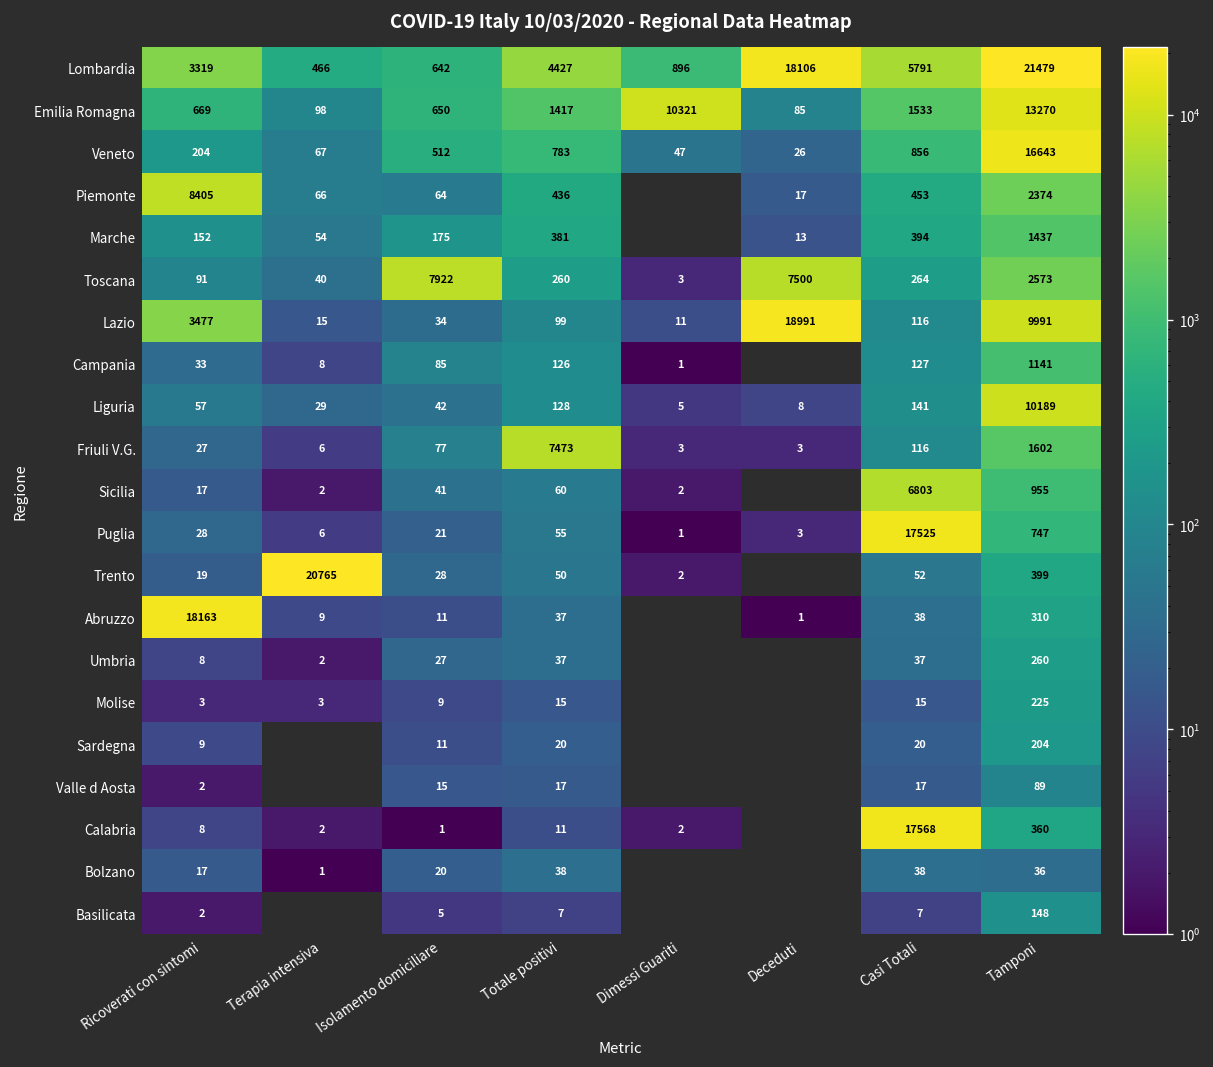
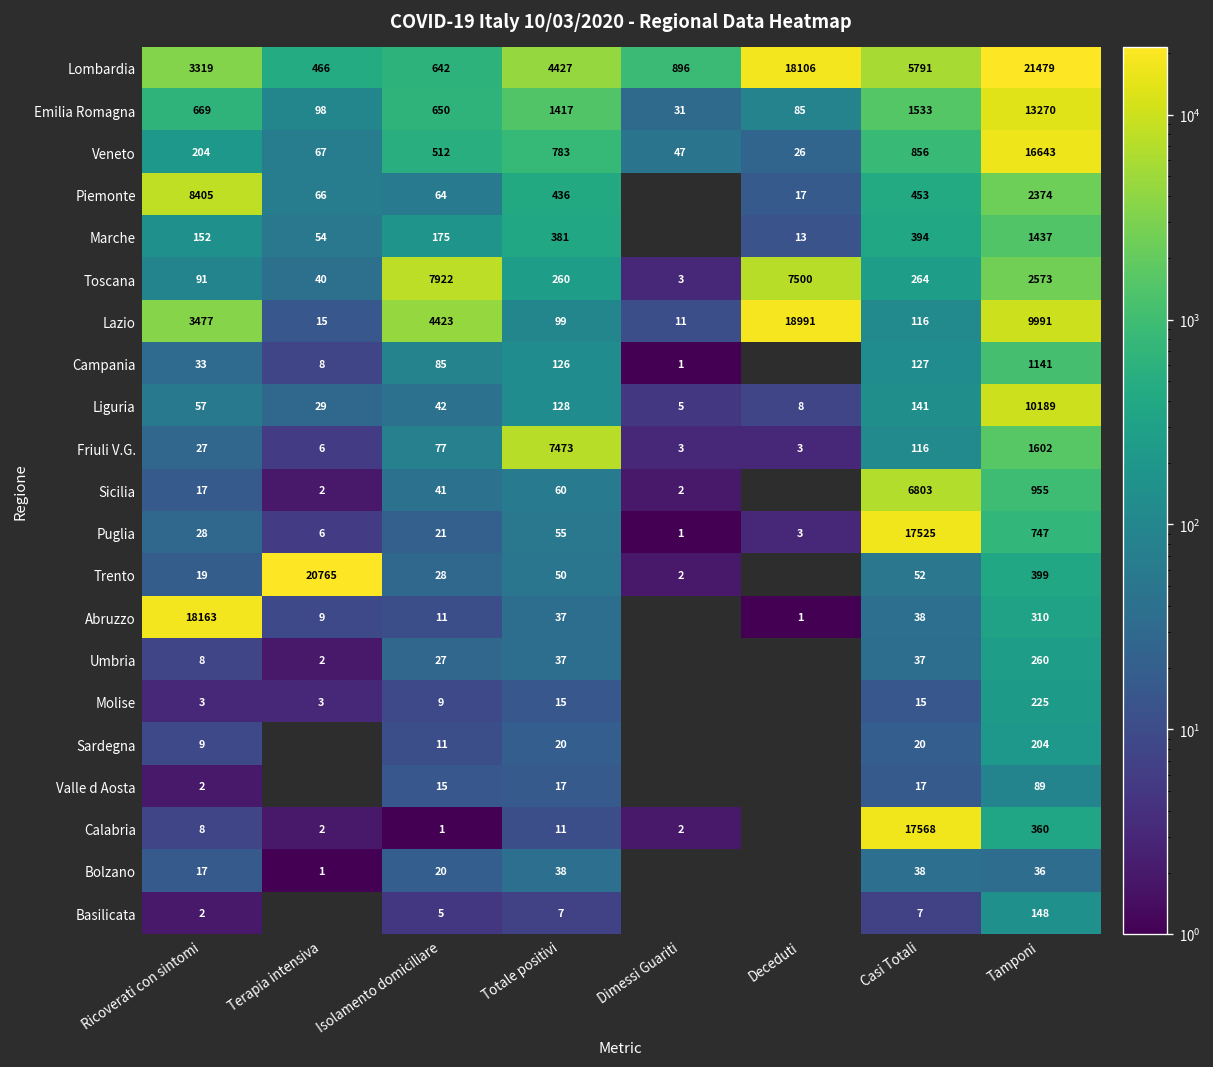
Emilia Romagna, Dimessi Guariti: 10321 -> 31
Lazio, Isolamento domiciliare: 34 -> 4423
